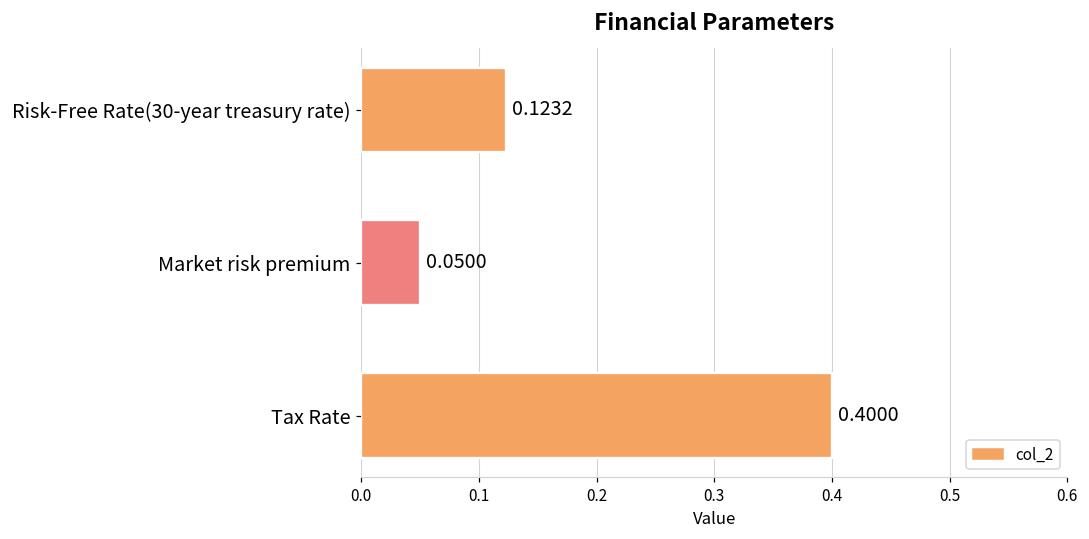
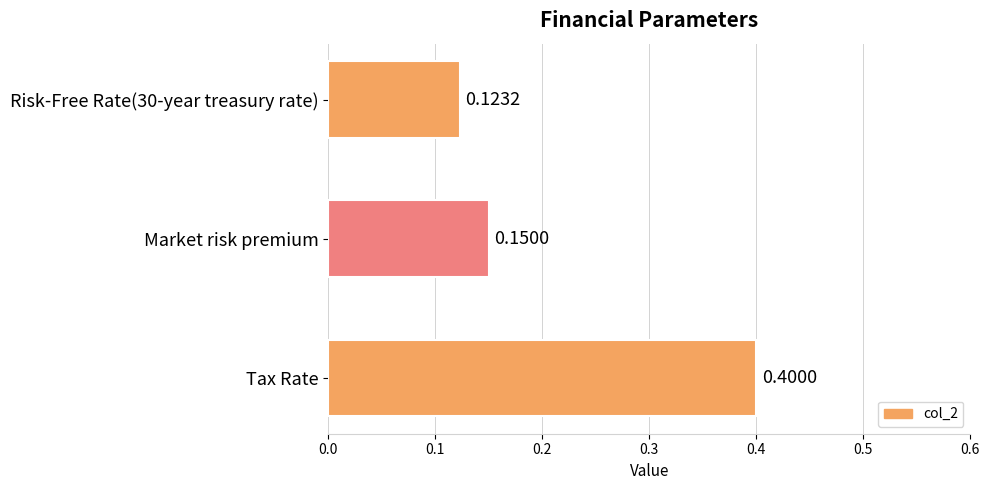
Market risk premium: 0.0500 -> 0.1500
